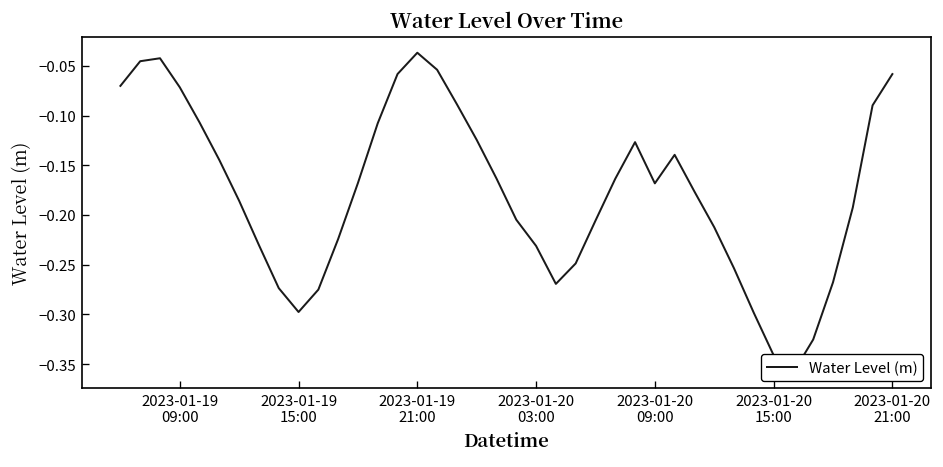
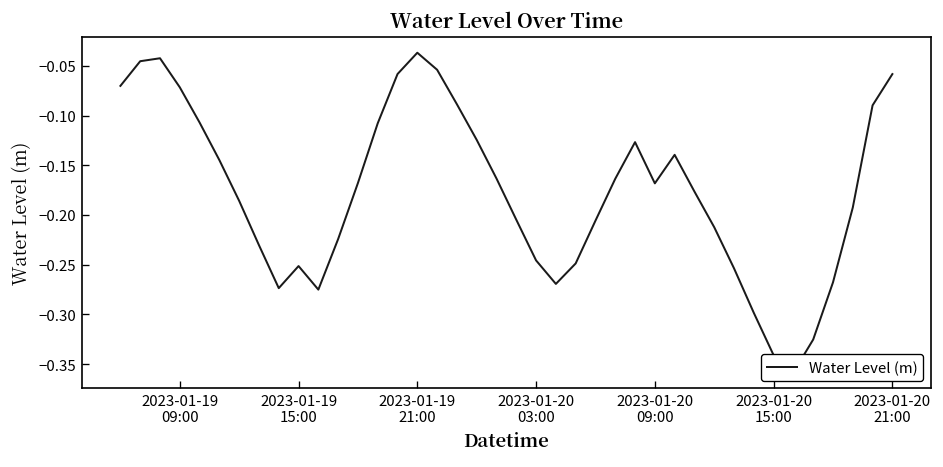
2023-01-19 15:00: -0.30 -> -0.25
2023-01-20 03:00: -0.23 -> -0.25
